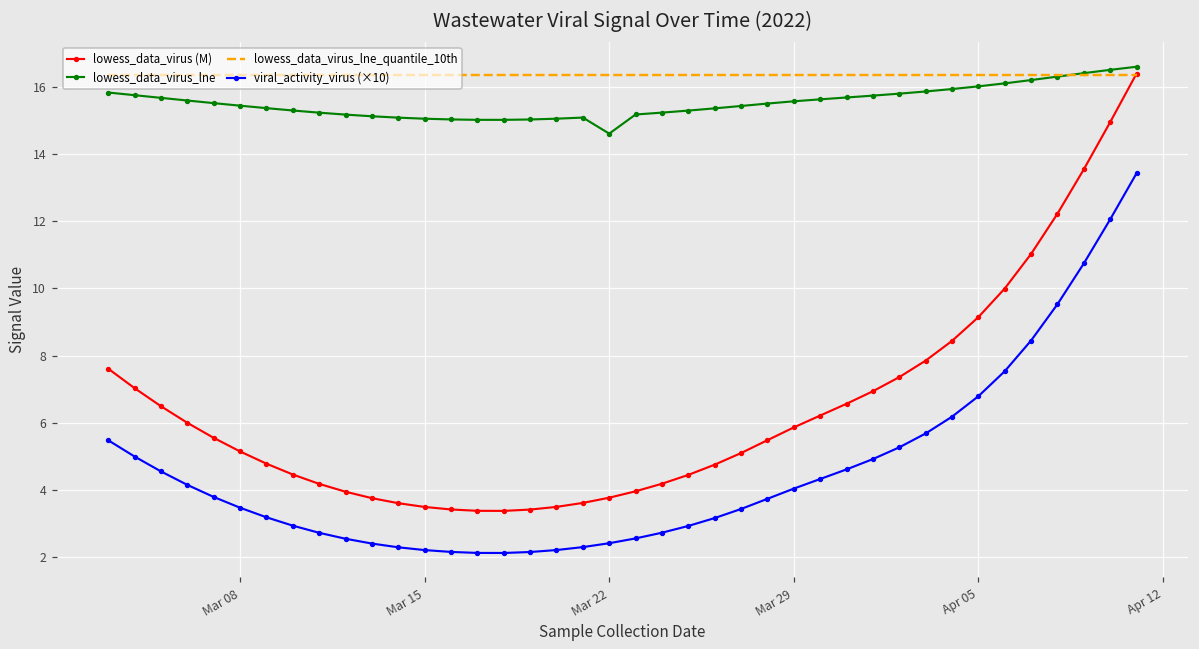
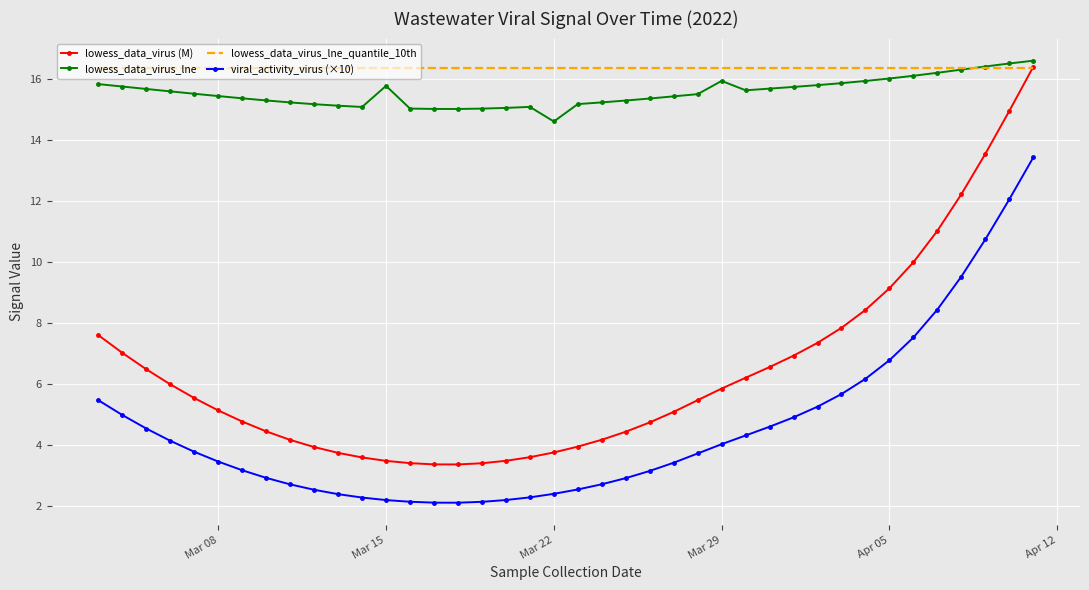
lowess_data_virus_lne, Mar 15: 15.1 -> 15.8
lowess_data_virus_lne, Mar 29: 15.6 -> 15.9
